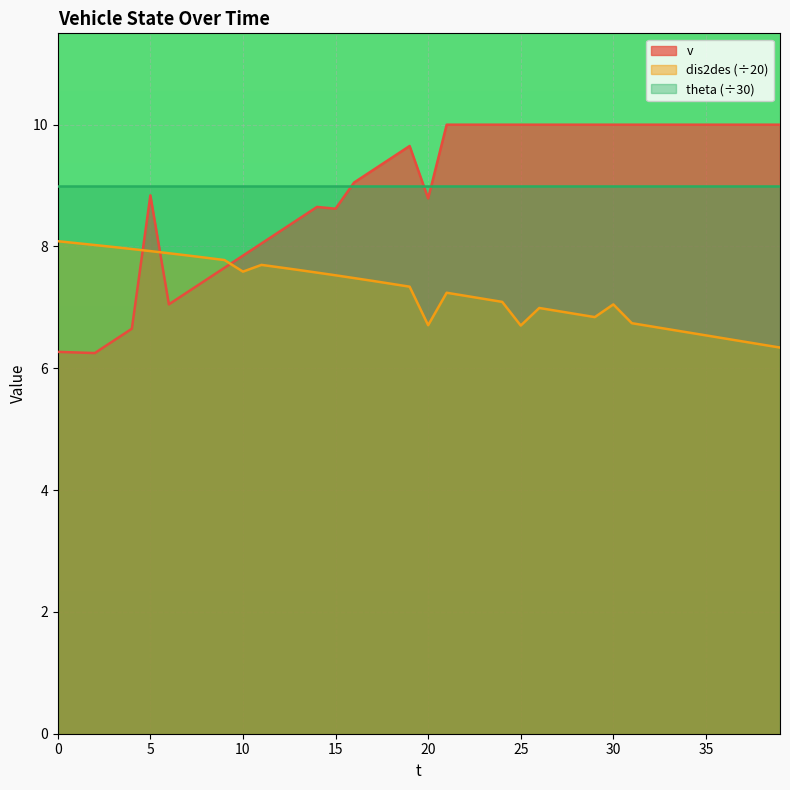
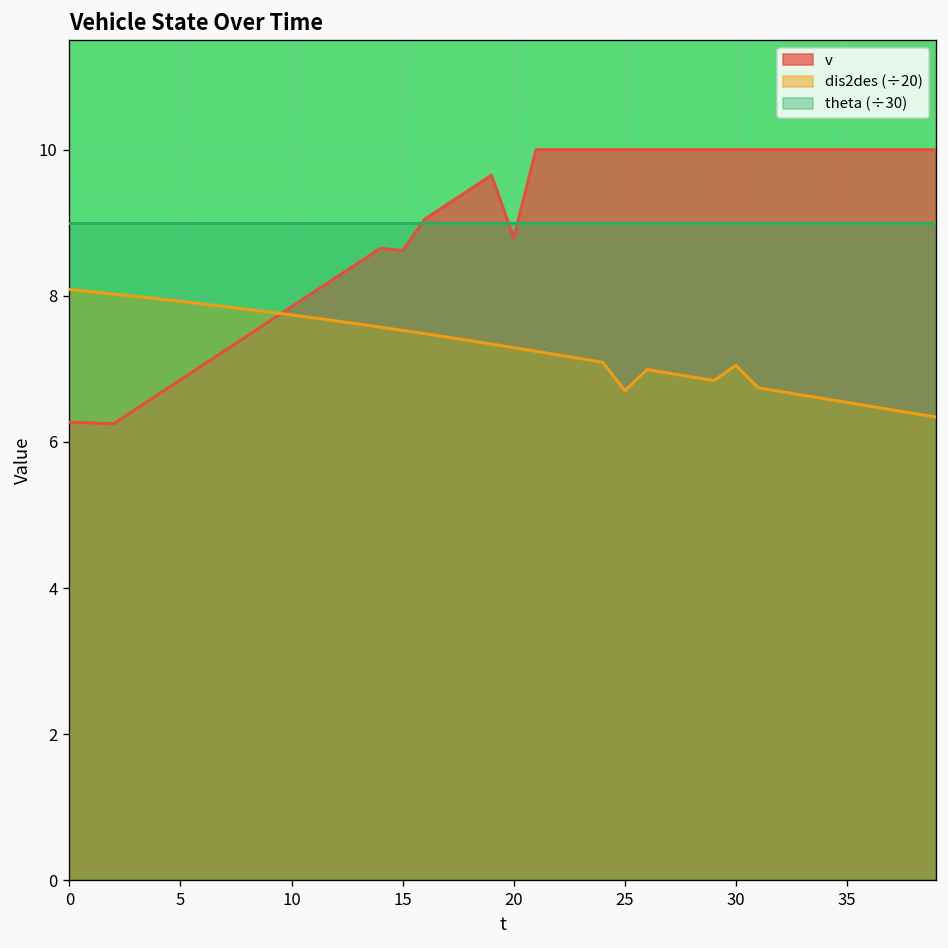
v, 5: 8.8 -> 6.9
dis2des (÷20), 10: 7.6 -> 7.7
dis2des (÷20), 20: 6.7 -> 7.3
